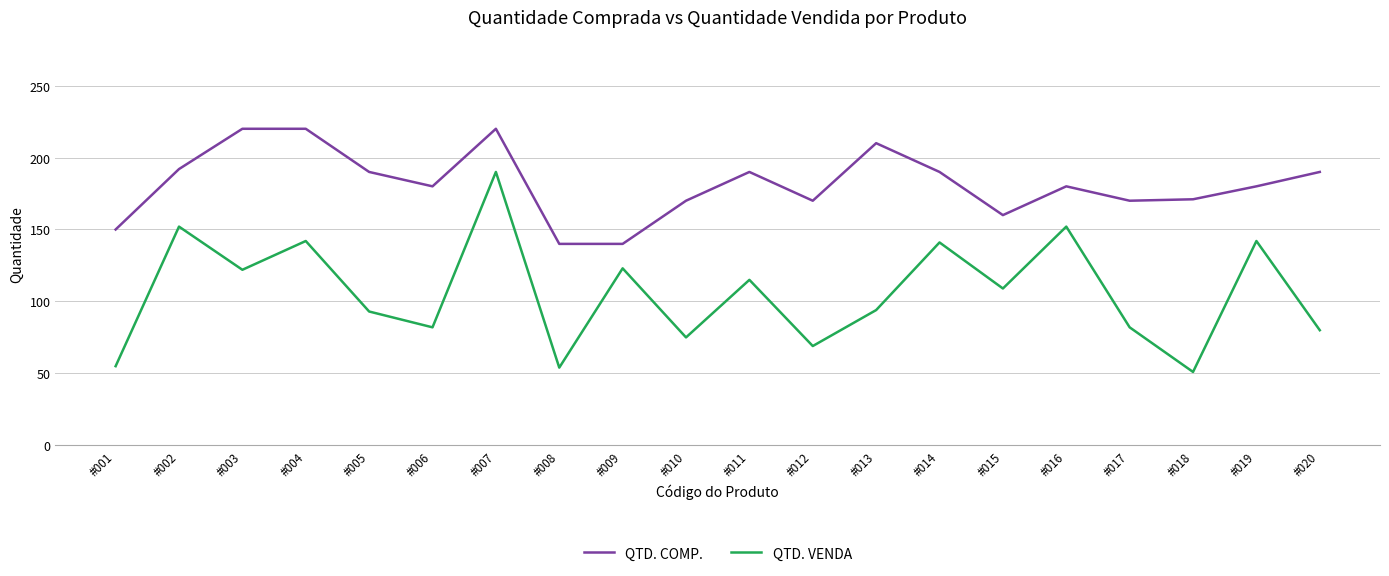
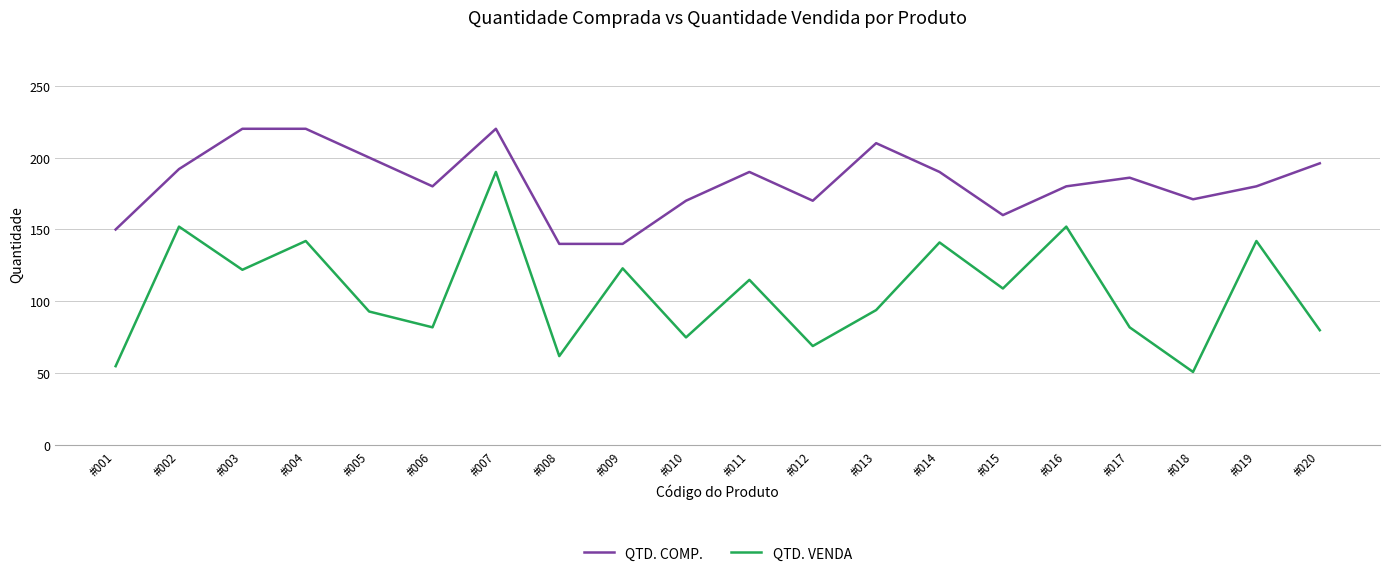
QTD. COMP., #005: 190 -> 200
QTD. VENDA, #008: 54 -> 62
QTD. COMP., #017: 170 -> 186
QTD. COMP., #020: 190 -> 196
